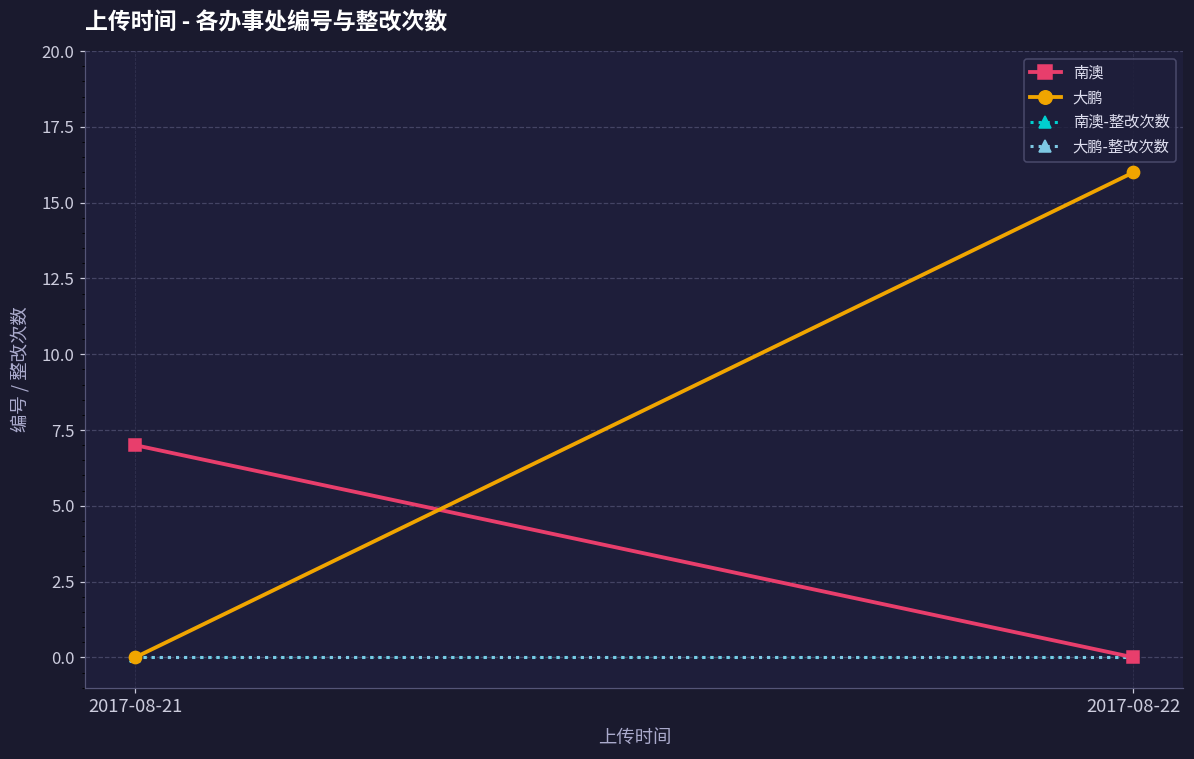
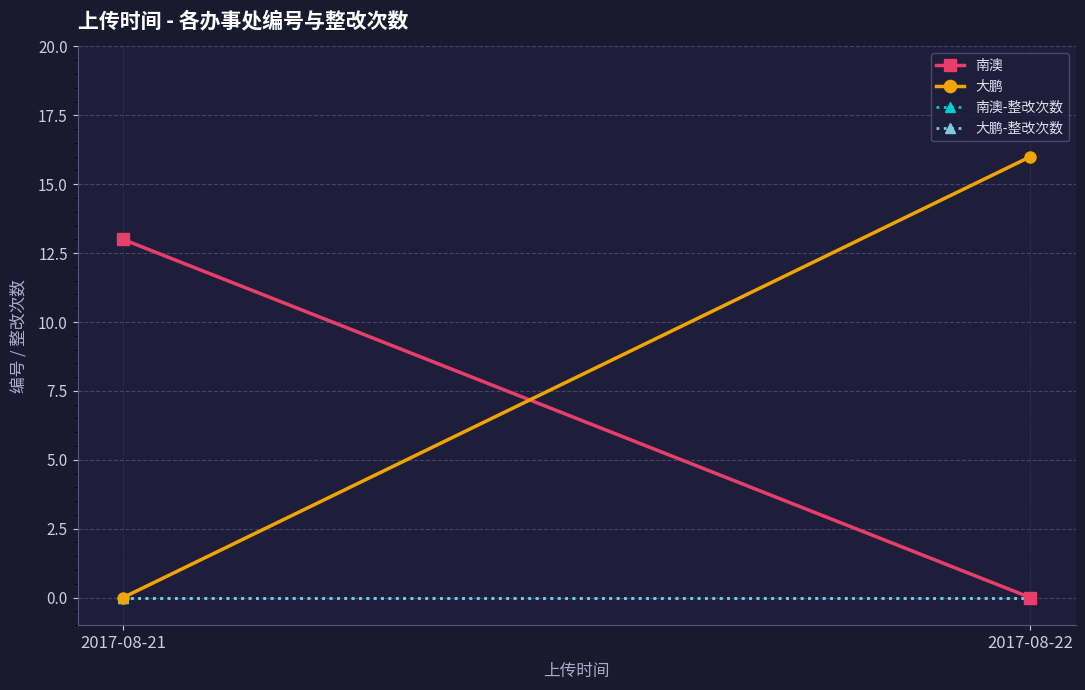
南澳, 2017-08-21: 7 -> 13
